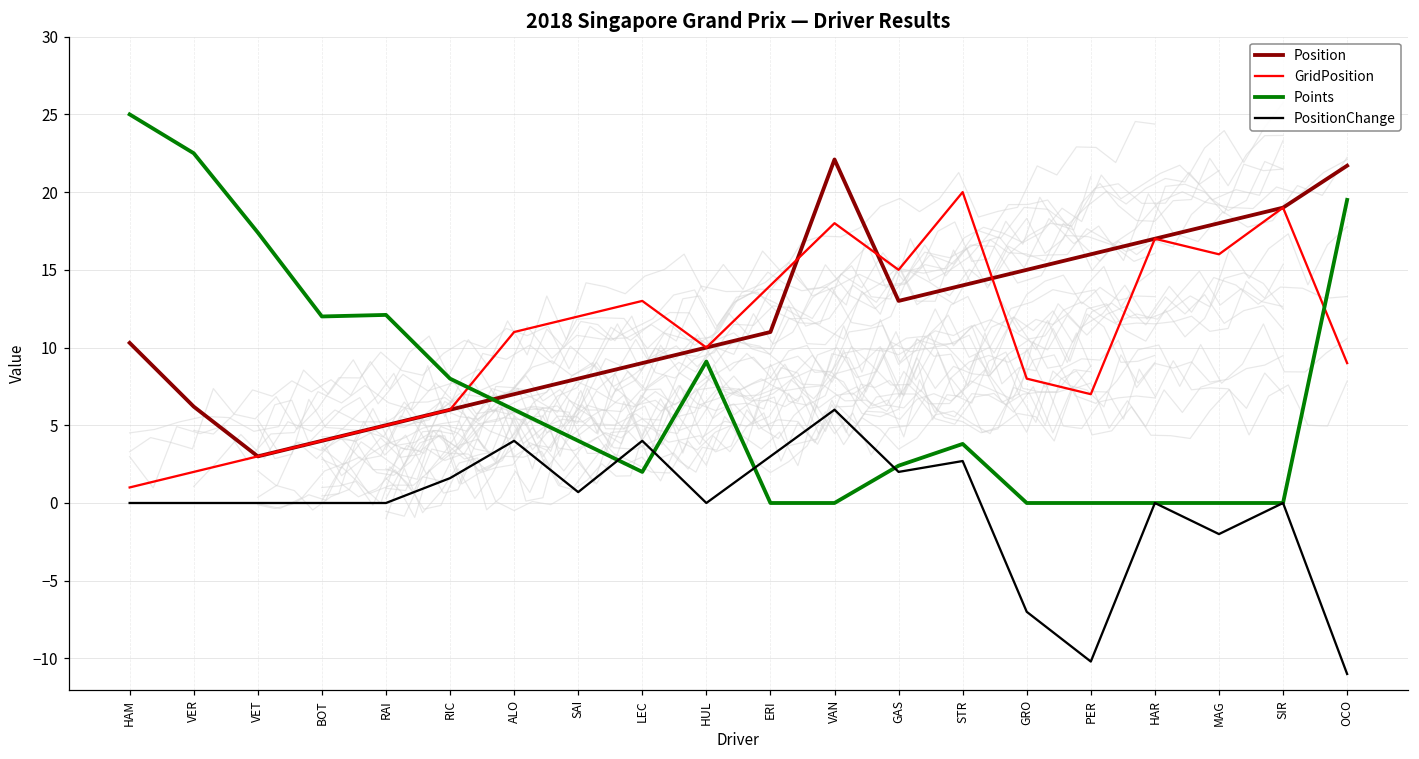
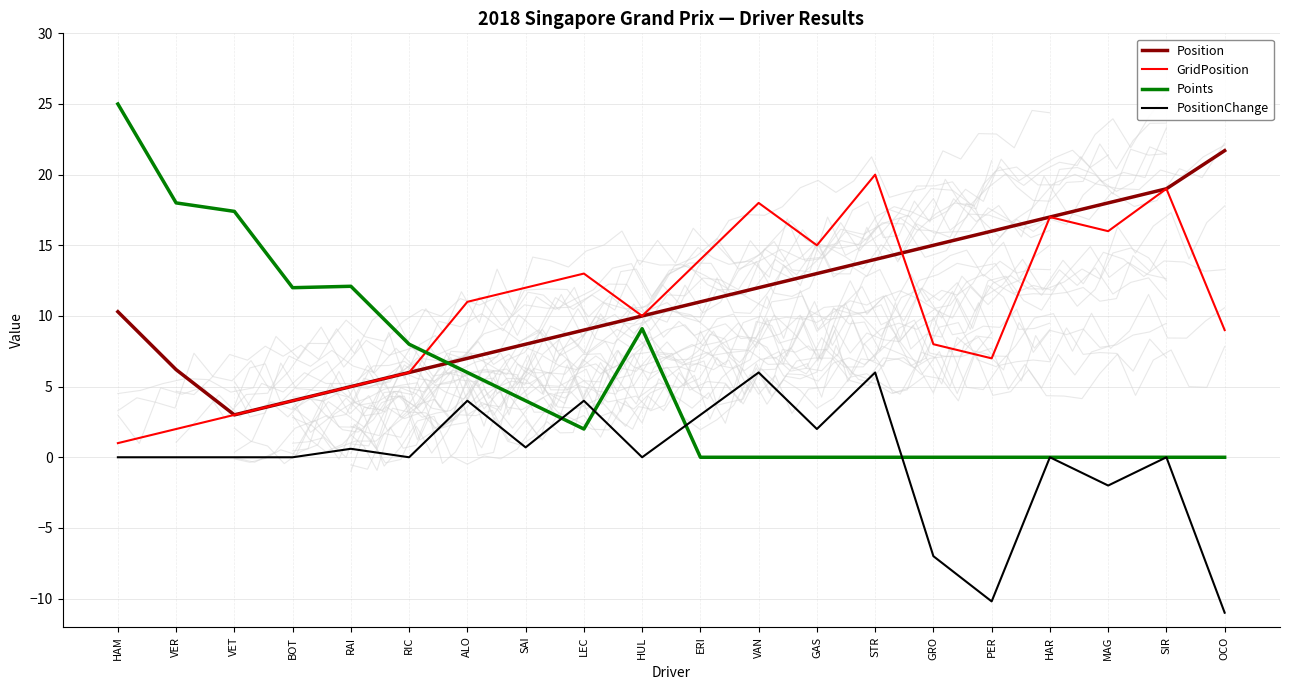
Points, VER: 22.5 -> 18.0
PositionChange, RAI: 0.0 -> 0.6
PositionChange, RIC: 1.6 -> 0.0
Position, VAN: 22.1 -> 12.0
Points, GAS: 2.4 -> 0.0
Points, STR: 3.8 -> 0.0
PositionChange, STR: 2.7 -> 6.0
Points, OCO: 19.5 -> 0.0
